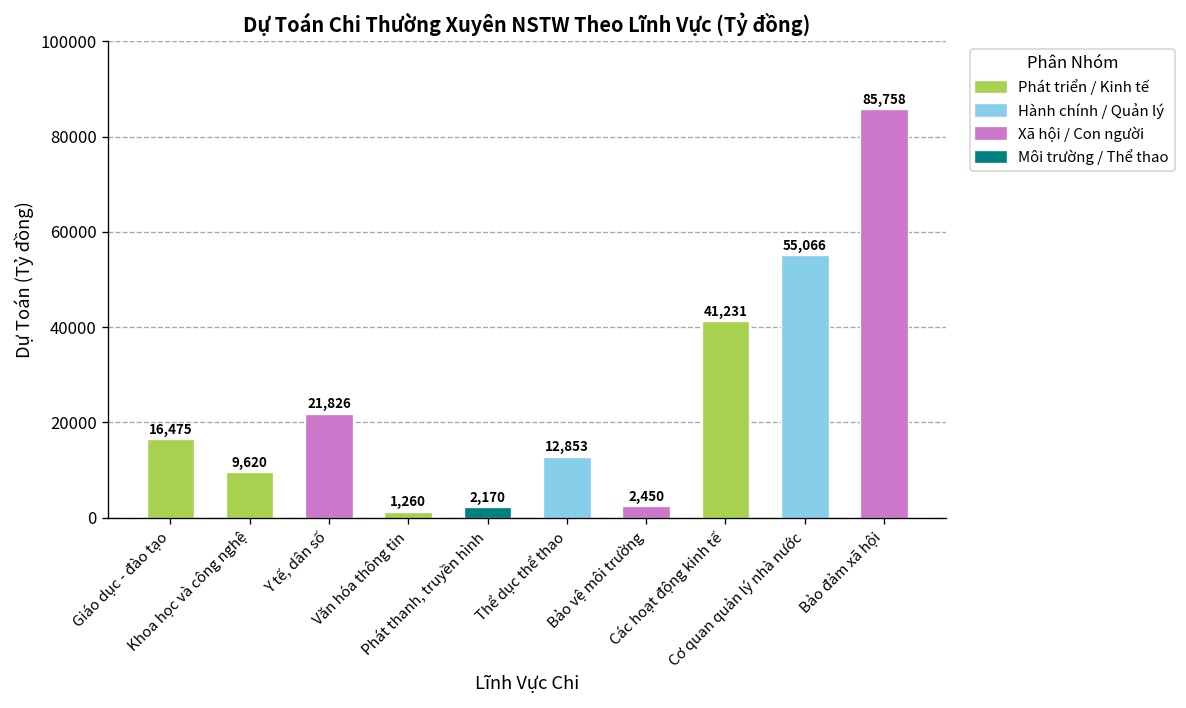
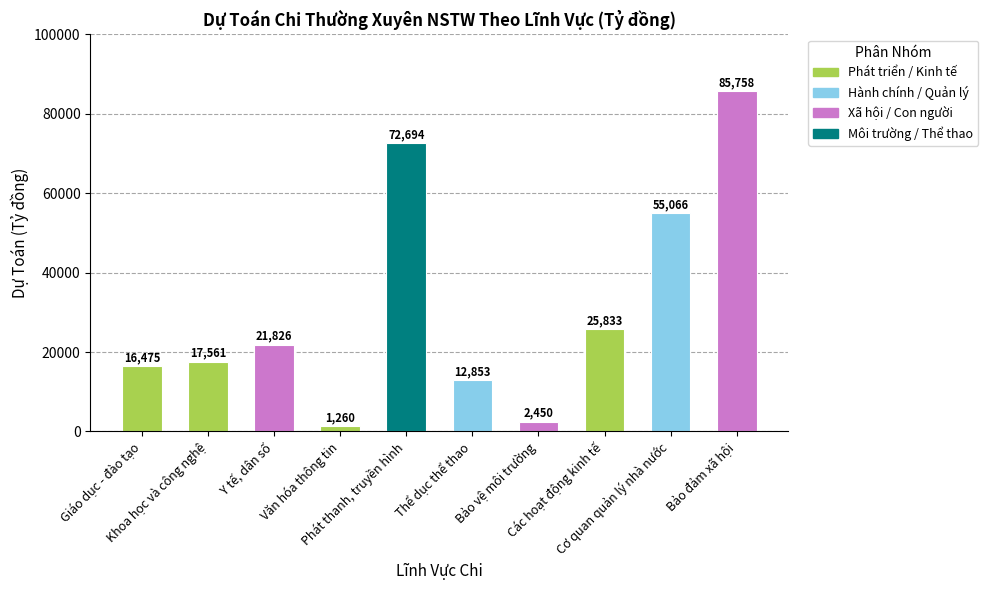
Khoa học và công nghệ: 9,620 -> 17,561
Phát thanh, truyền hình: 2,170 -> 72,694
Các hoạt động kinh tế: 41,231 -> 25,833
